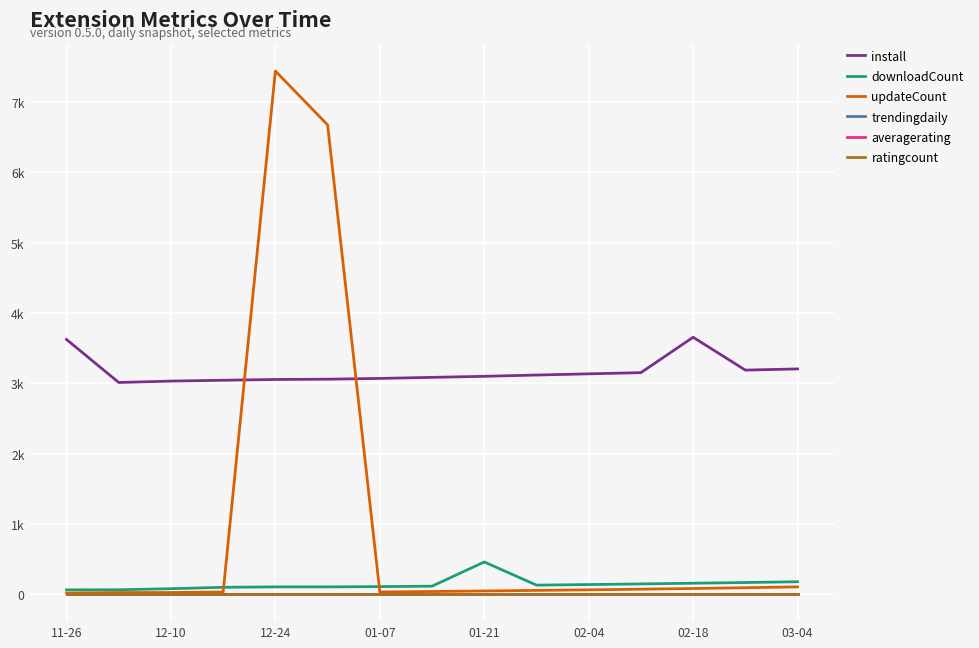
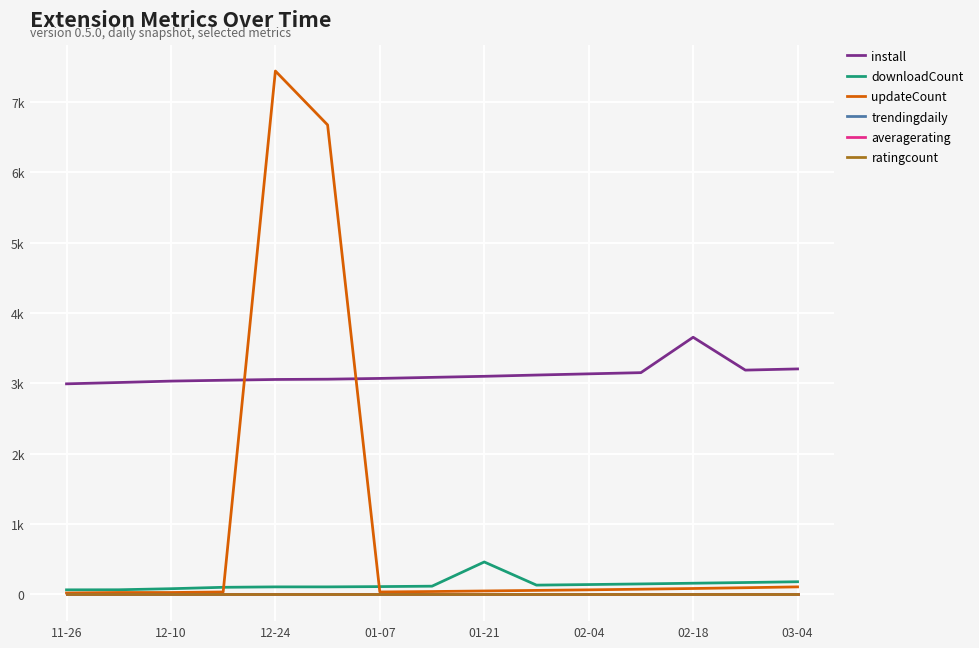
install, 11-26: 3600 -> 3000
